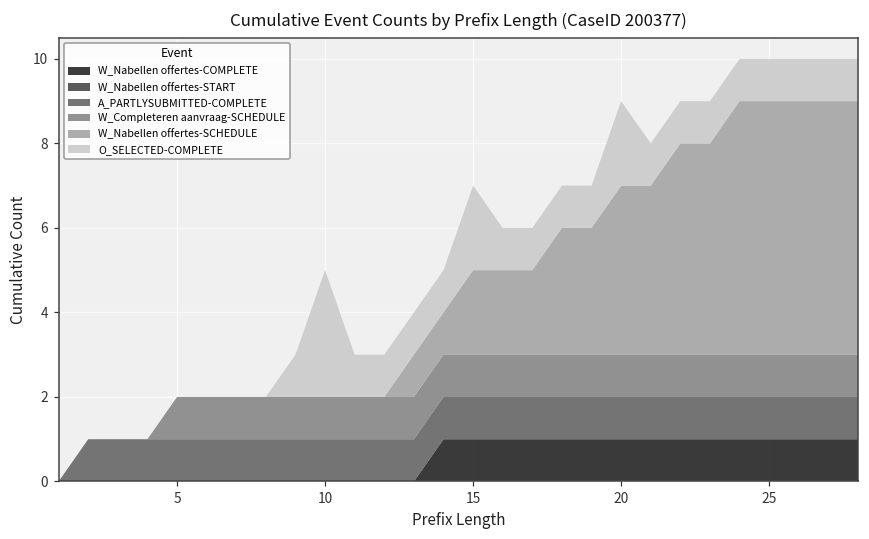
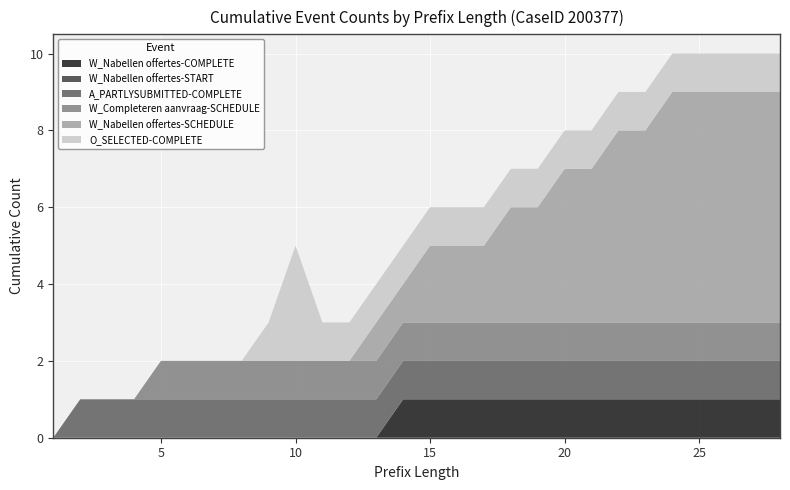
O_SELECTED-COMPLETE, 15: 2 -> 1
O_SELECTED-COMPLETE, 20: 2 -> 1
